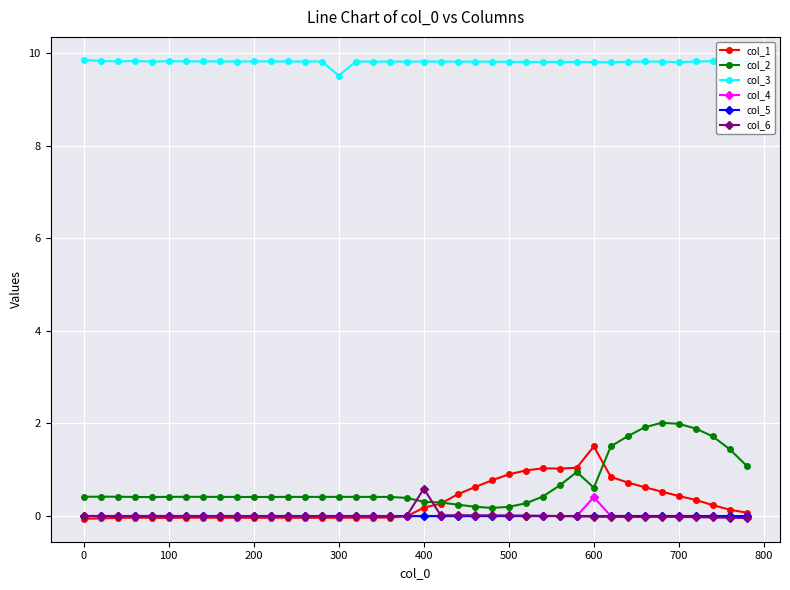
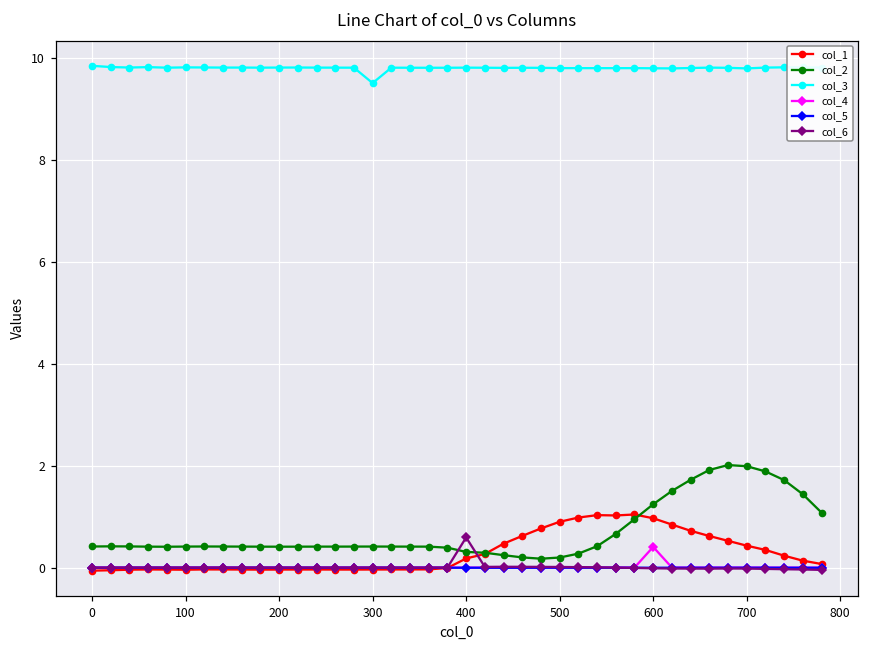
col_1, 600: 1.5 -> 1.0
col_2, 600: 0.6 -> 1.2
